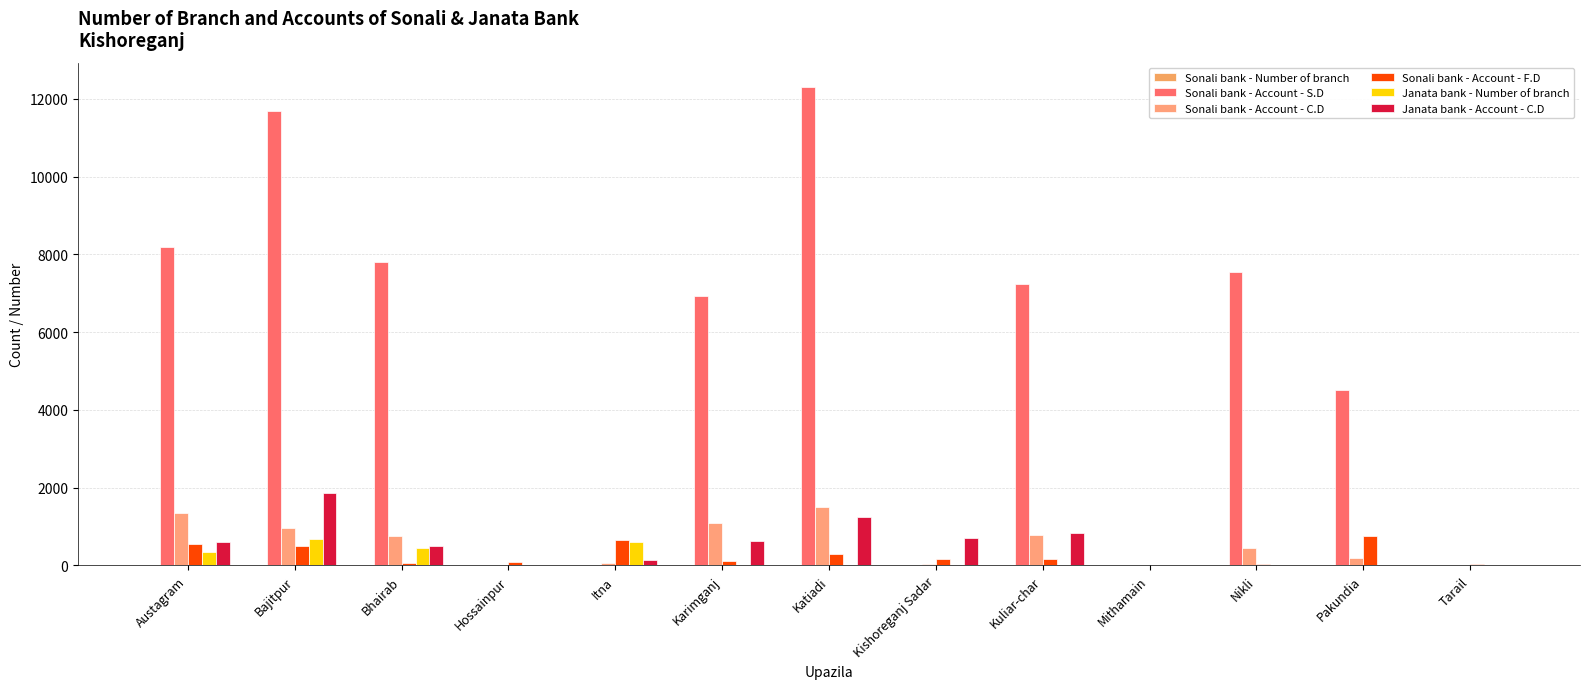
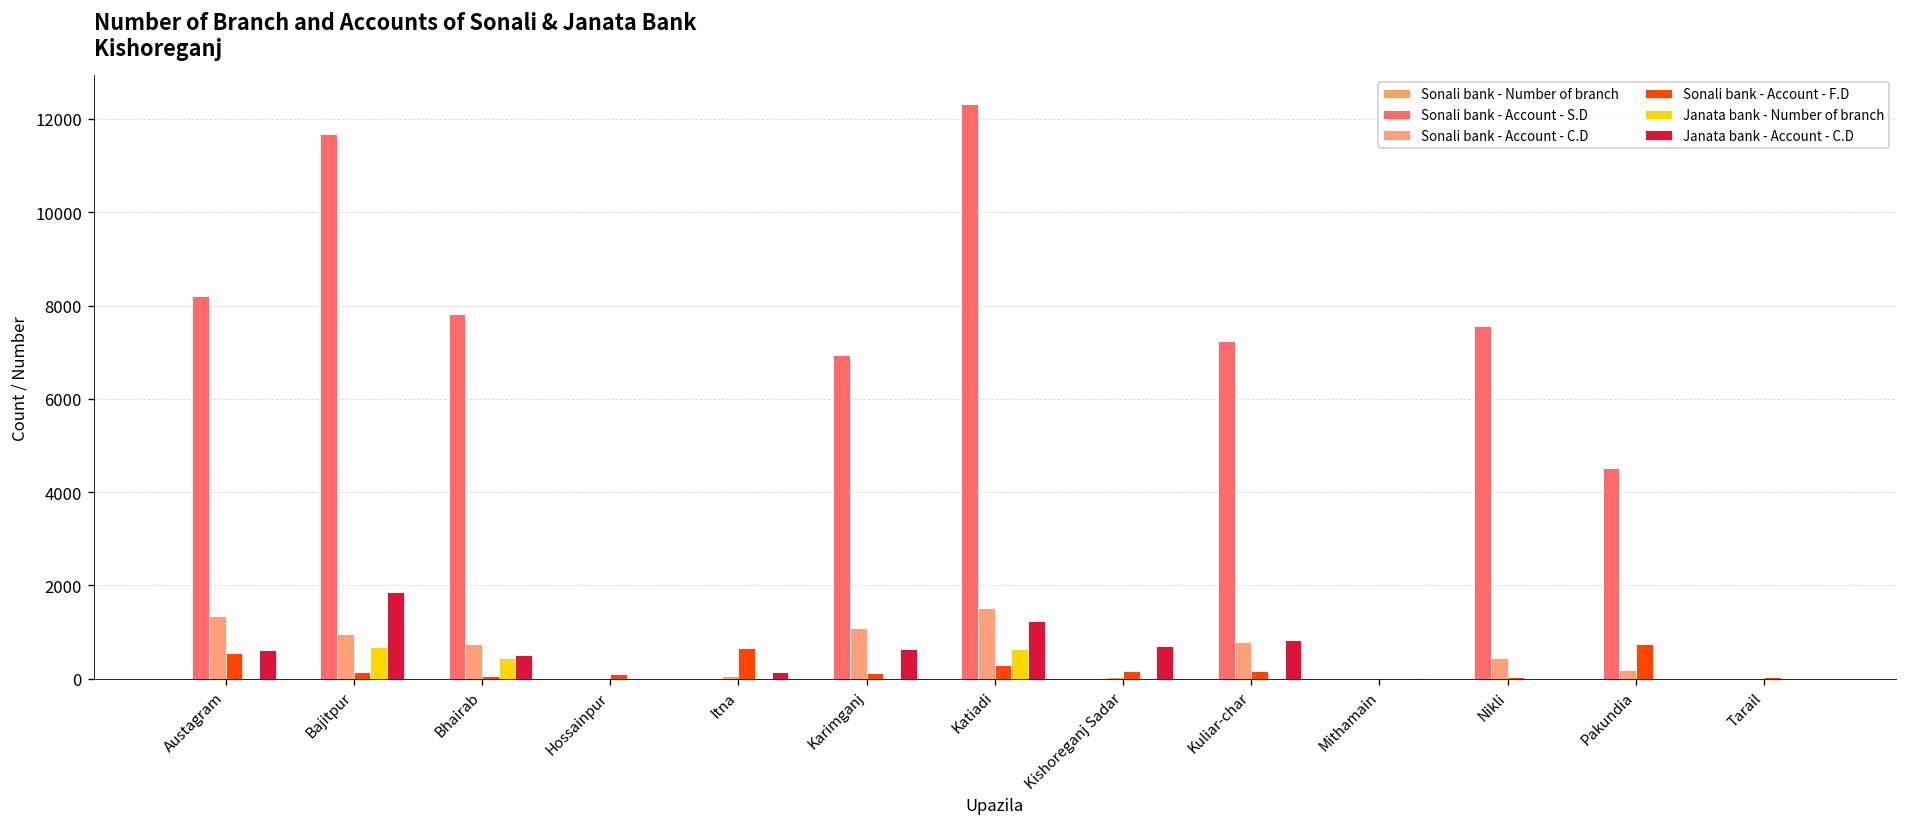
Janata bank - Number of branch, Austagram: 300 -> 0
Sonali bank - Account - F.D, Bajitpur: 500 -> 200
Janata bank - Number of branch, Itna: 600 -> 0
Janata bank - Number of branch, Katiadi: 0 -> 600
